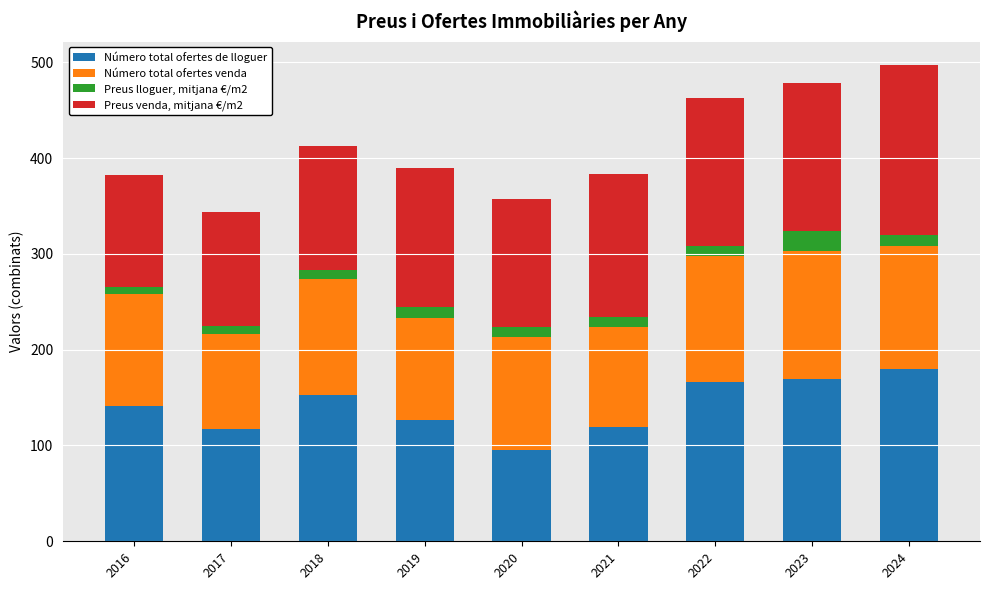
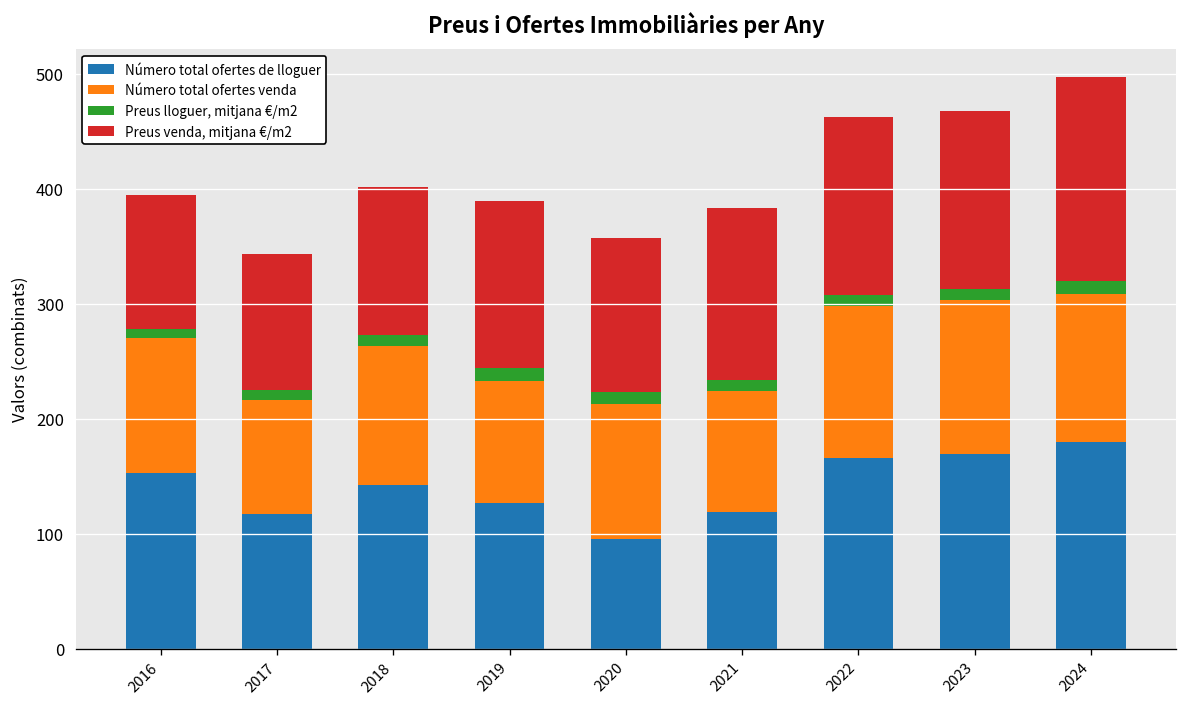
Número total ofertes de lloguer, 2016: 140 -> 150
Número total ofertes de lloguer, 2018: 150 -> 140
Preus lloguer, mitjana €/m2, 2023: 20 -> 10
